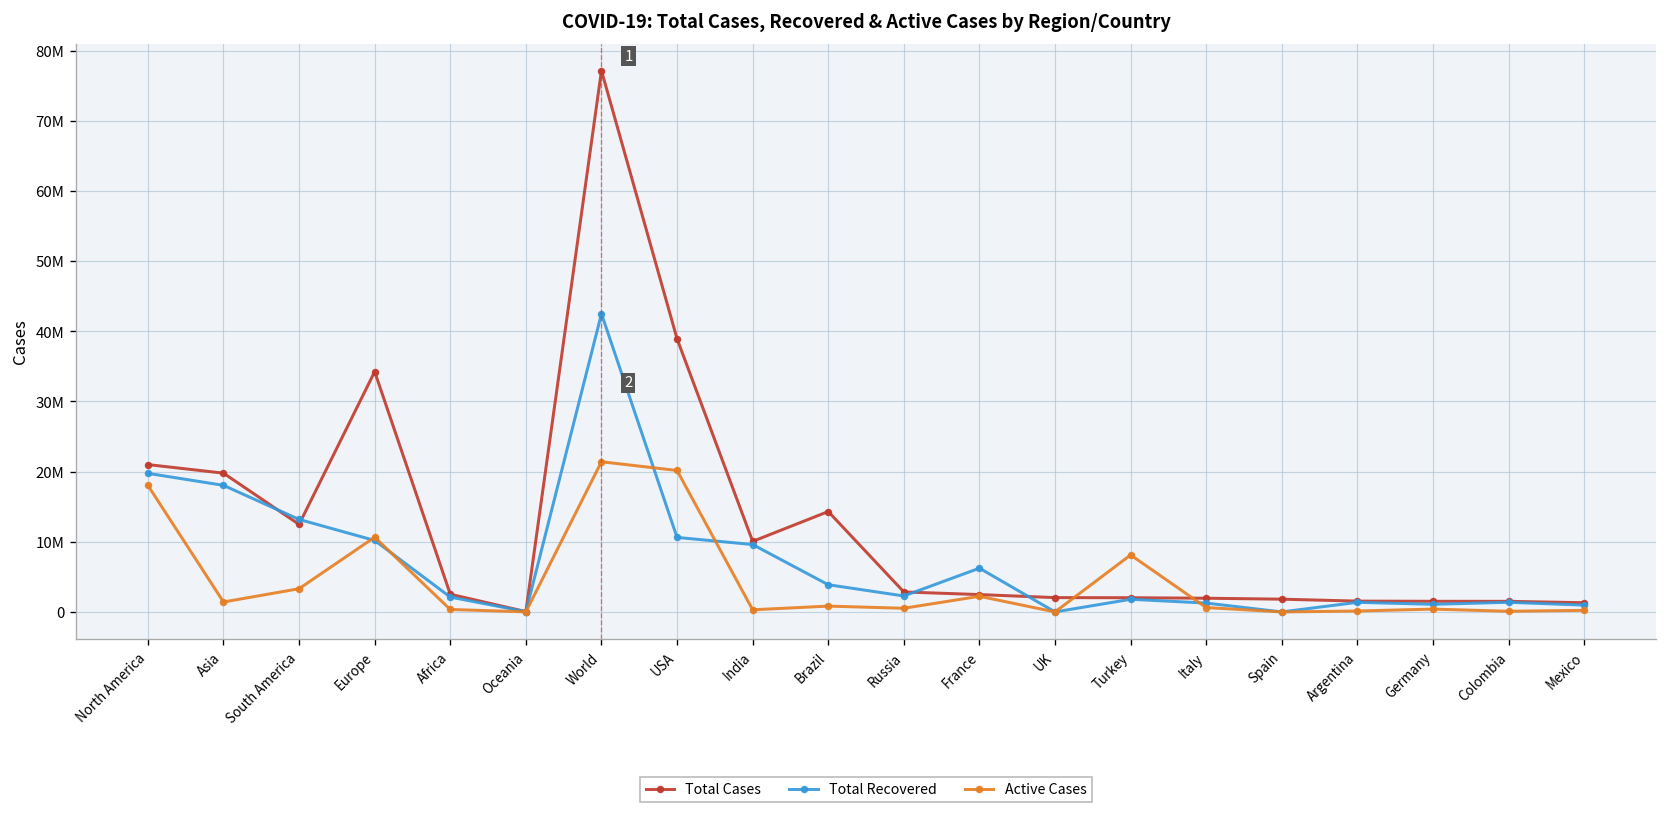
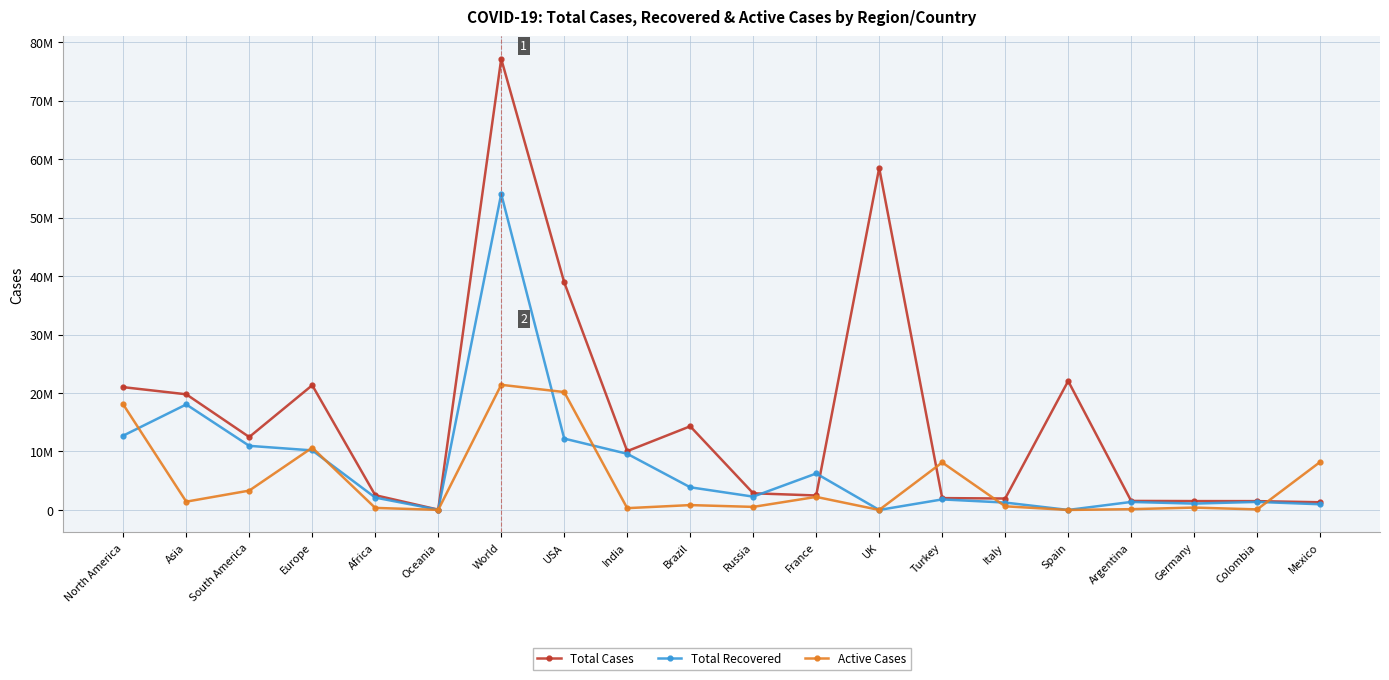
Total Recovered, North America: 20000000 -> 13000000
Total Recovered, South America: 13000000 -> 11000000
Total Cases, Europe: 34000000 -> 21000000
Total Recovered, World: 43000000 -> 54000000
Total Recovered, USA: 11000000 -> 12000000
Total Cases, UK: 2000000 -> 58000000
Total Cases, Spain: 2000000 -> 22000000
Active Cases, Mexico: 0 -> 8000000
